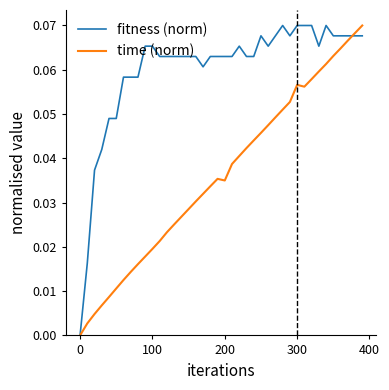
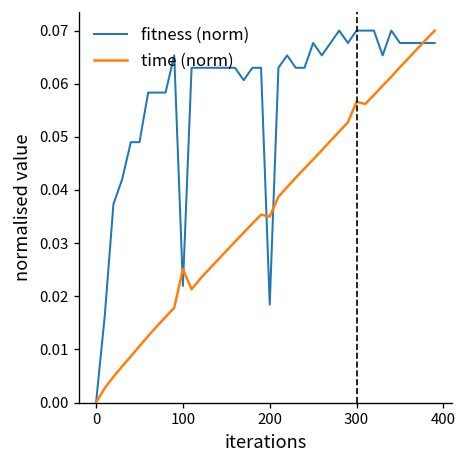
fitness (norm), 100: 0.065 -> 0.022
time (norm), 100: 0.020 -> 0.025
fitness (norm), 200: 0.063 -> 0.018
